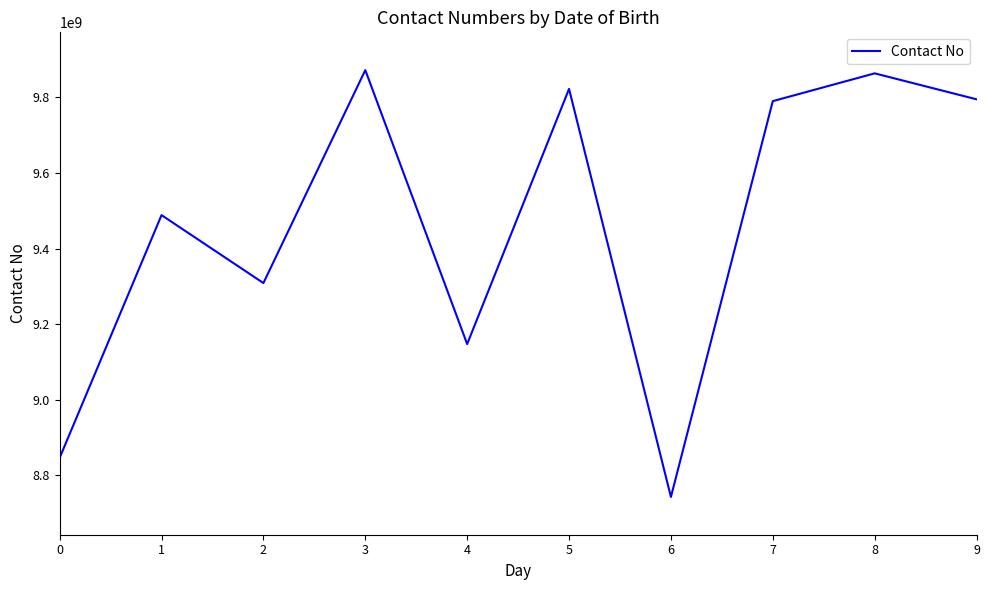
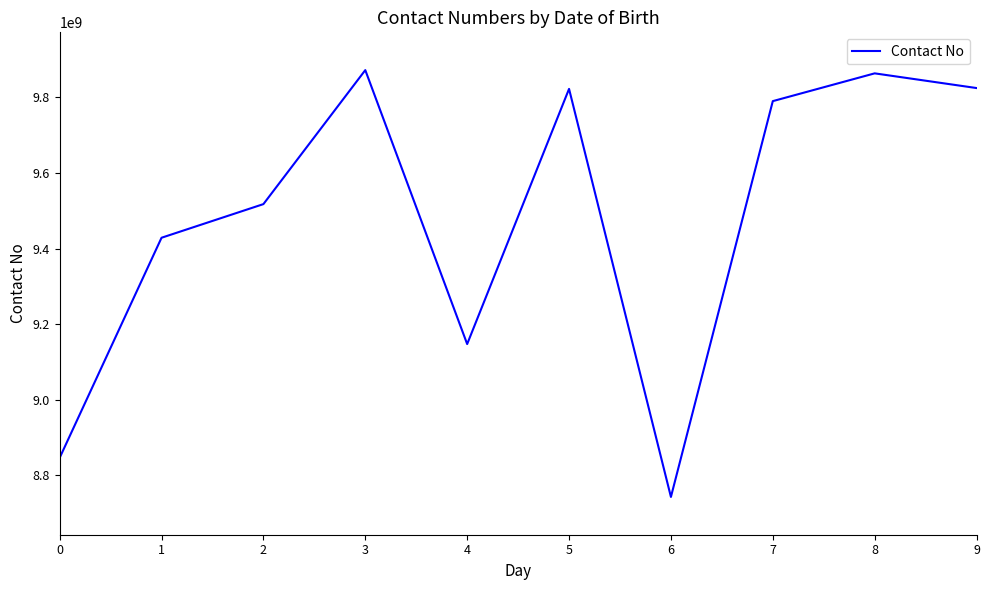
1: 9490000000 -> 9430000000
2: 9310000000 -> 9520000000
9: 9790000000 -> 9820000000
